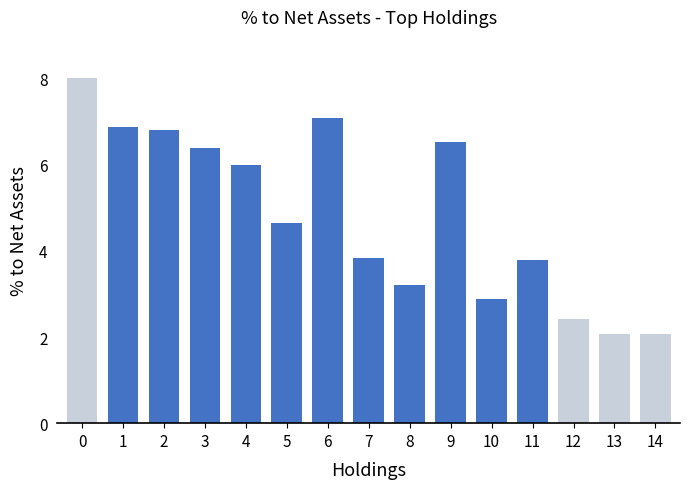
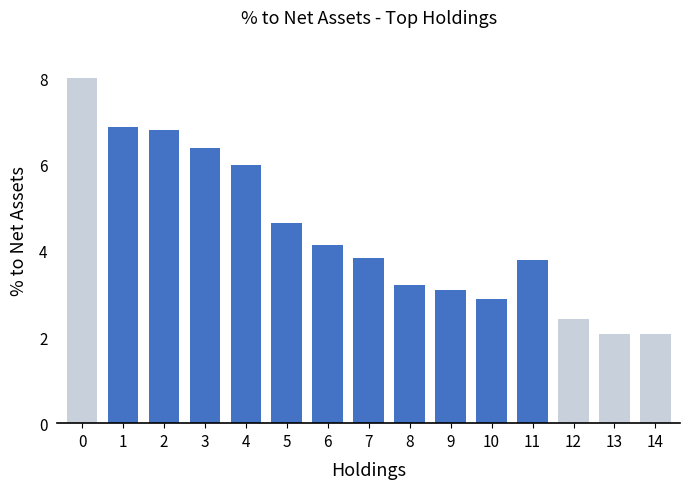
6: 7.1 -> 4.1
9: 6.5 -> 3.1
